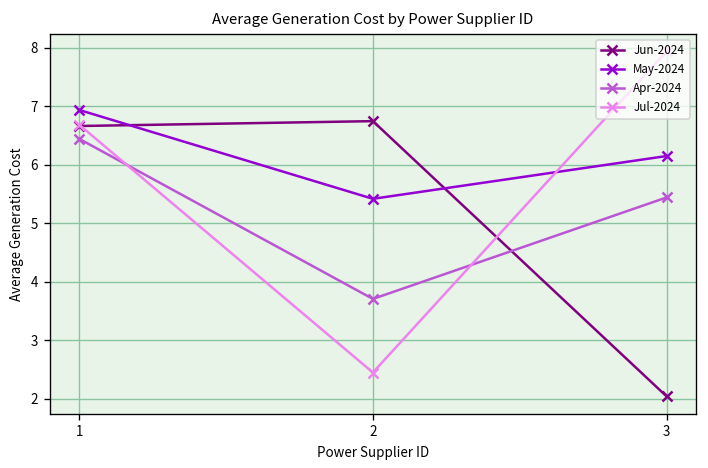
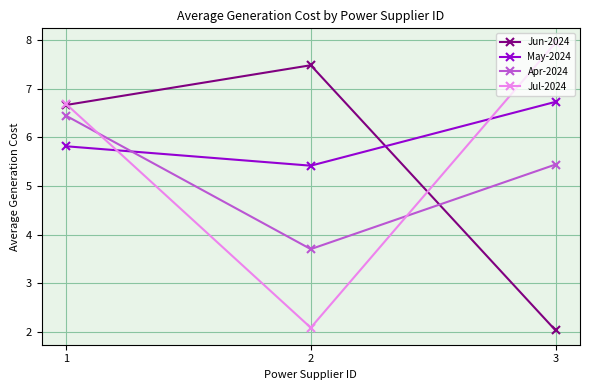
May-2024, 1: 6.9 -> 5.8
Jun-2024, 2: 6.7 -> 7.5
Jul-2024, 2: 2.4 -> 2.1
May-2024, 3: 6.2 -> 6.7
